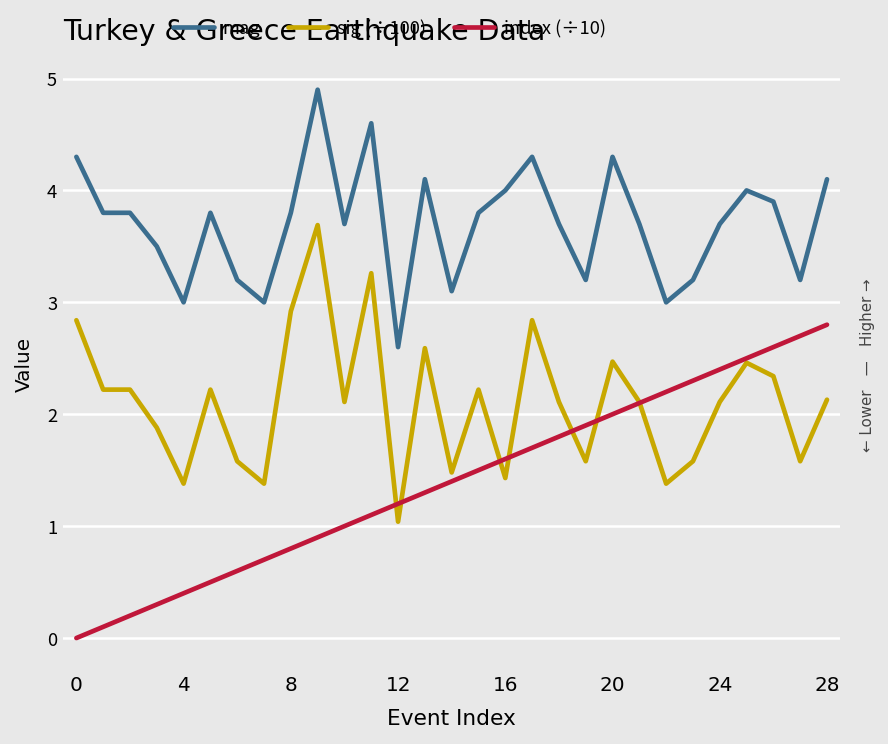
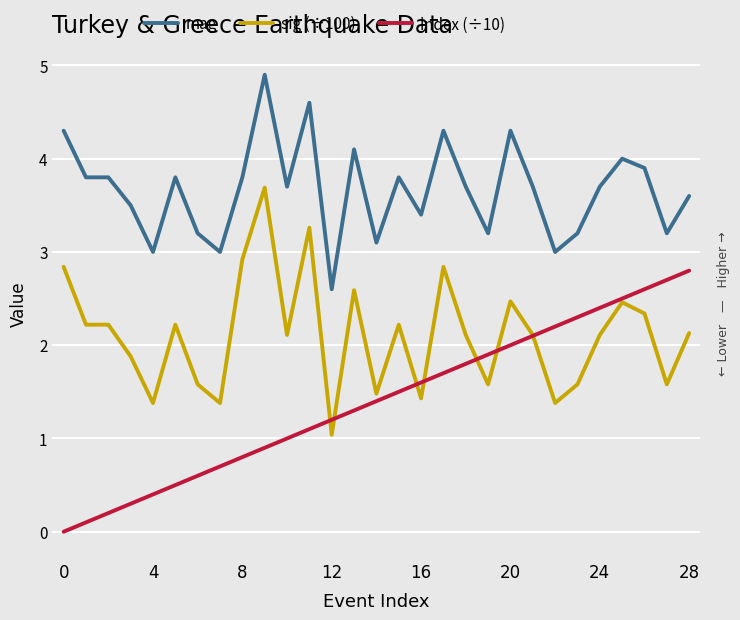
mag, 16: 4.0 -> 3.4
mag, 28: 4.1 -> 3.6
